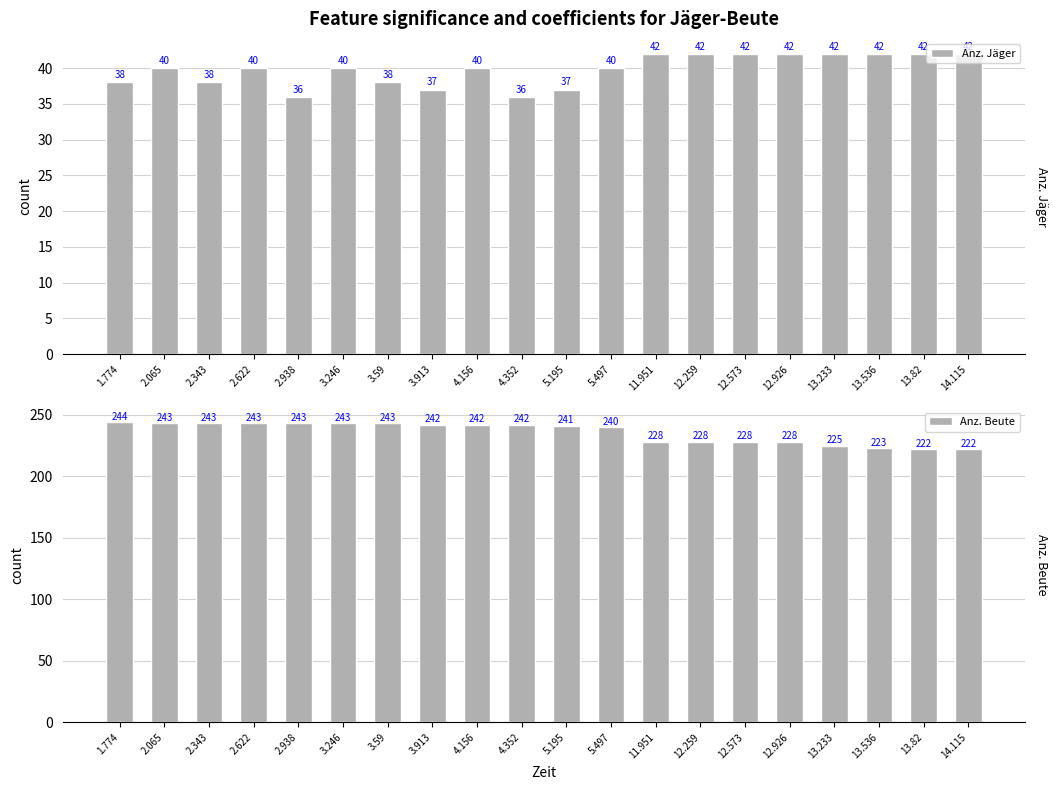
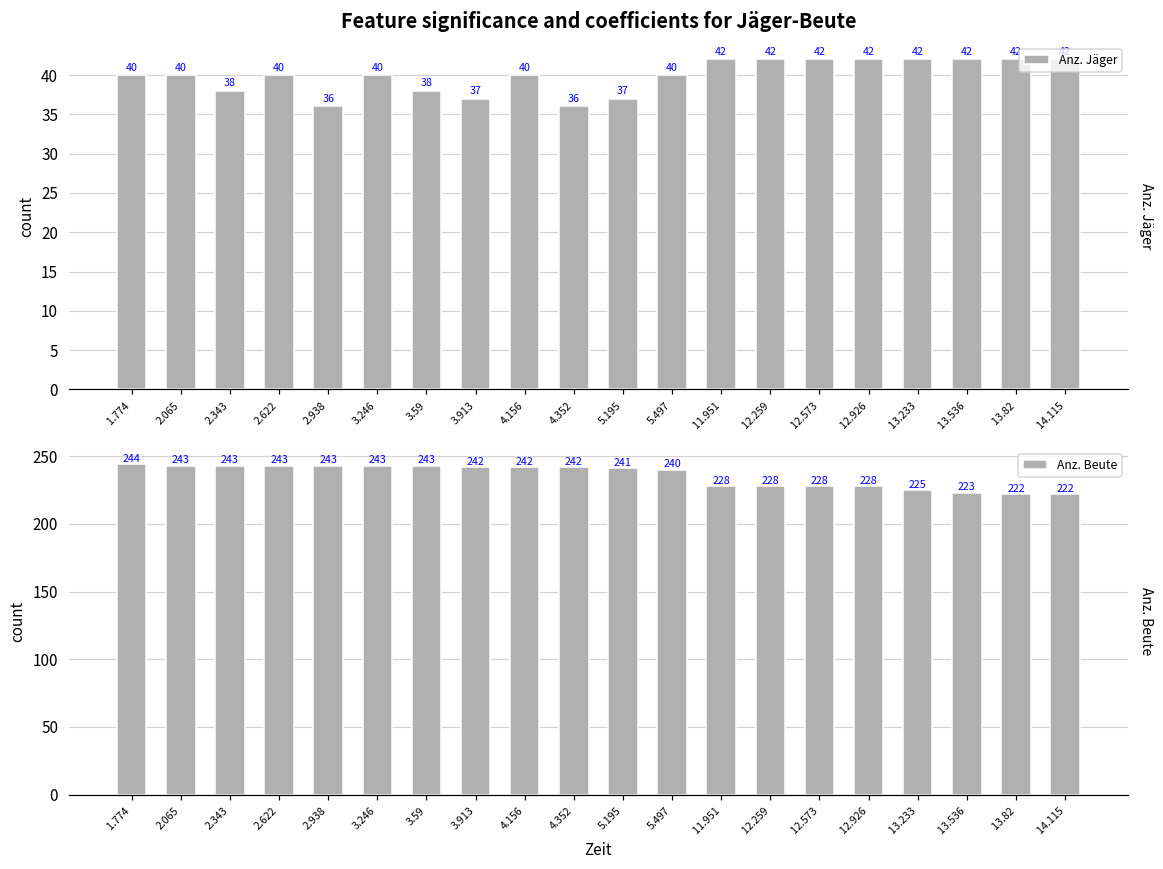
Feature significance and coefficients for Jäger-Beute, 1.774: 38 -> 40
